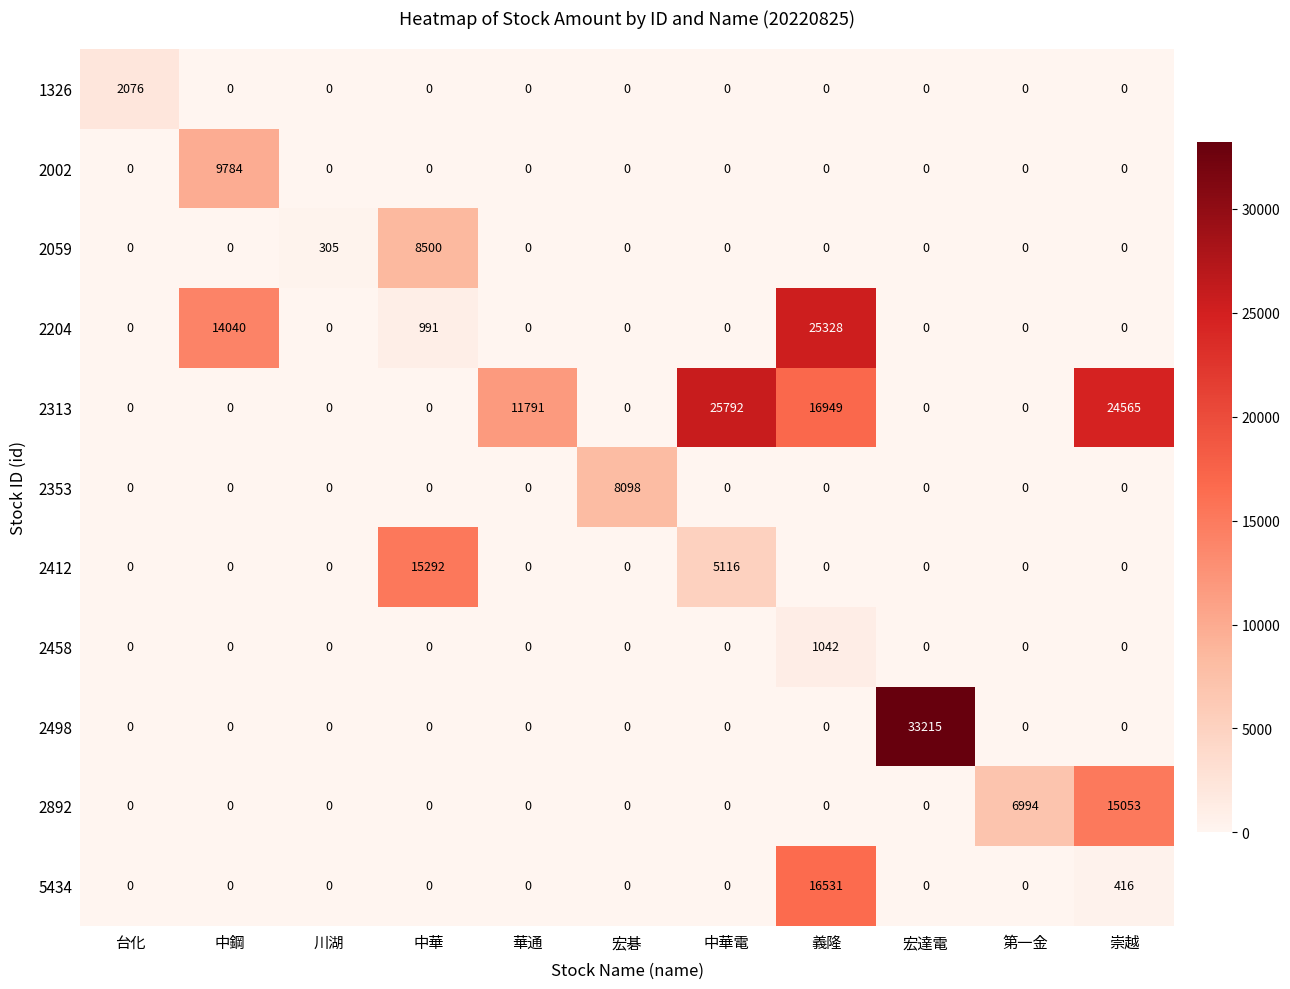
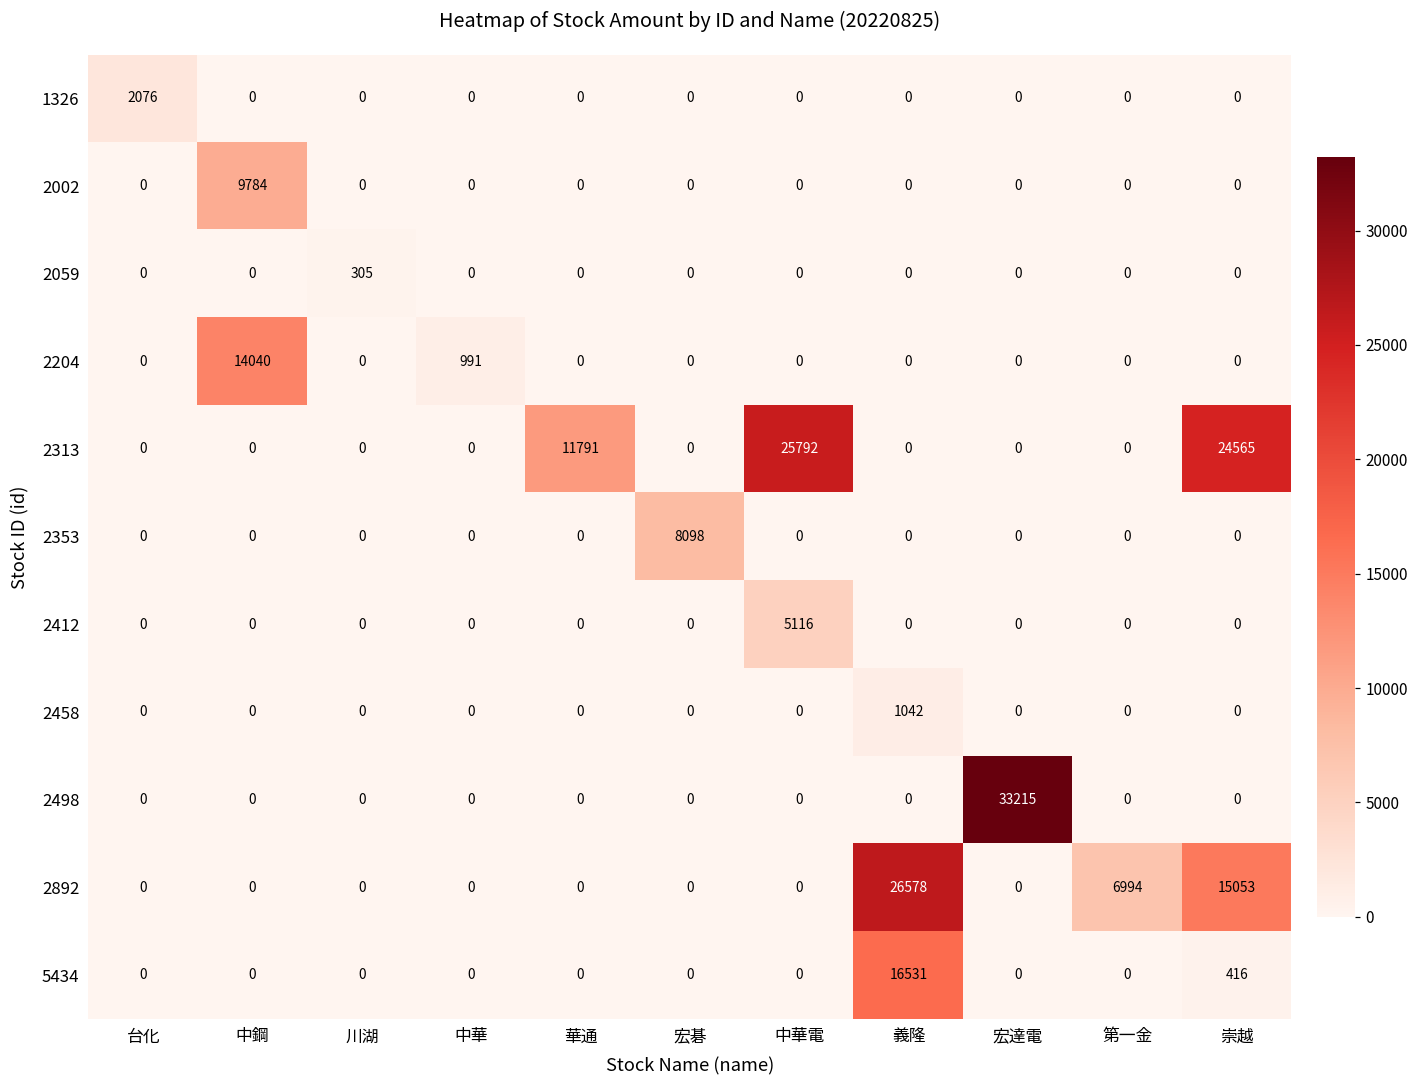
2059, 中華: 8500 -> 0
2204, 義隆: 25328 -> 0
2313, 義隆: 16949 -> 0
2412, 中華: 15292 -> 0
2892, 義隆: 0 -> 26578
